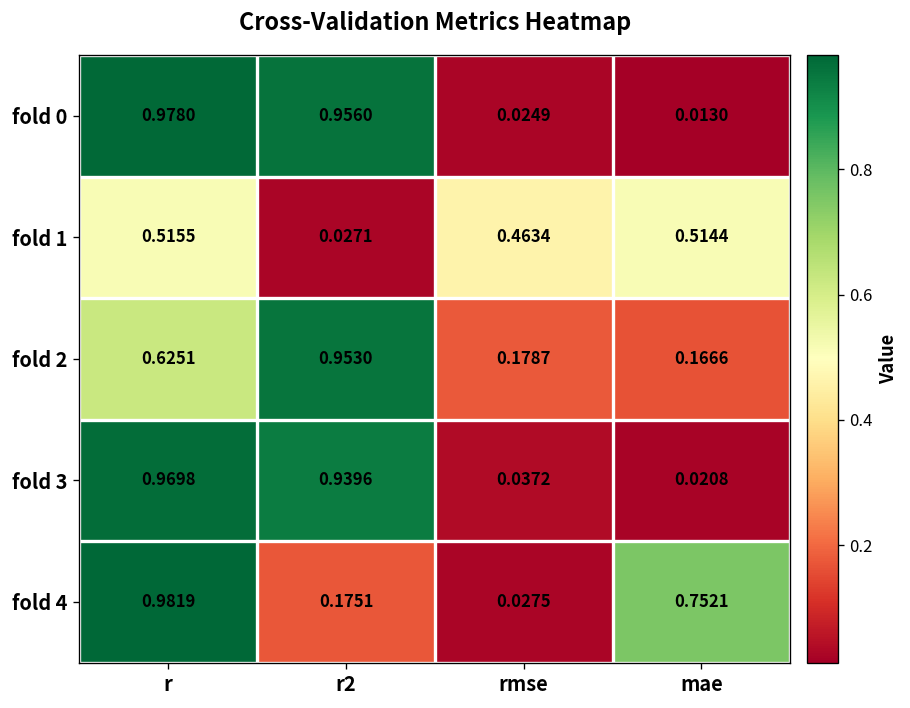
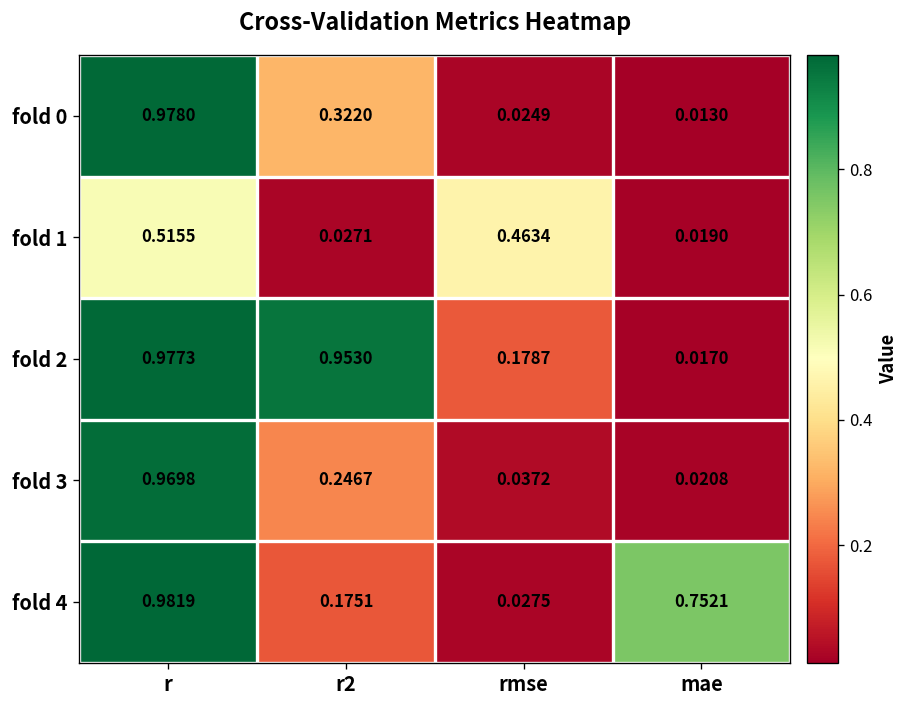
fold 0, r2: 0.9560 -> 0.3220
fold 1, mae: 0.5144 -> 0.0190
fold 2, r: 0.6251 -> 0.9773
fold 2, mae: 0.1666 -> 0.0170
fold 3, r2: 0.9396 -> 0.2467
